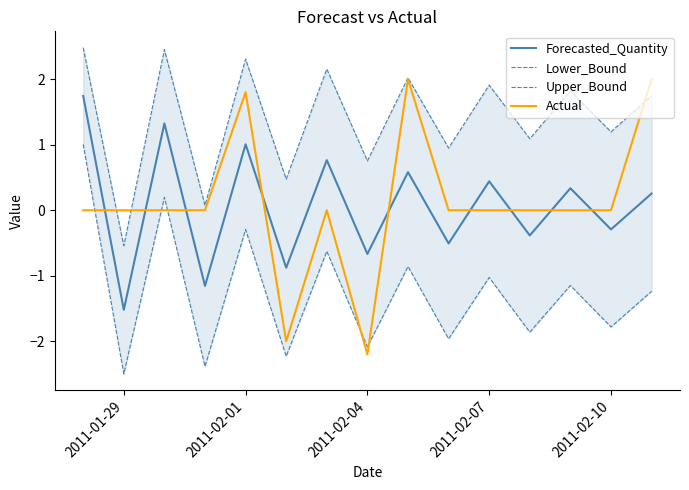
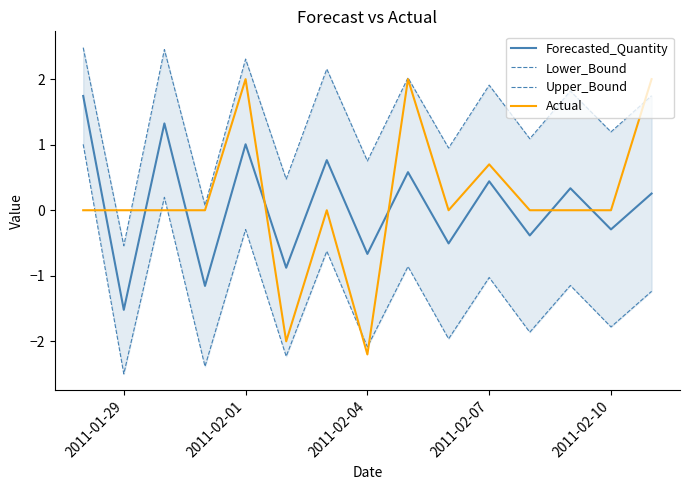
Actual, 2011-02-01: 1.8 -> 2.0
Actual, 2011-02-07: 0.0 -> 0.7
